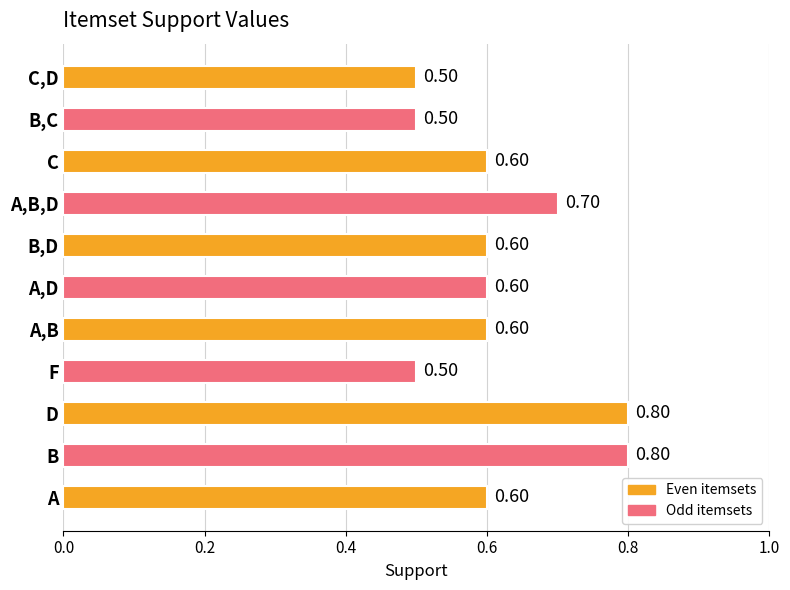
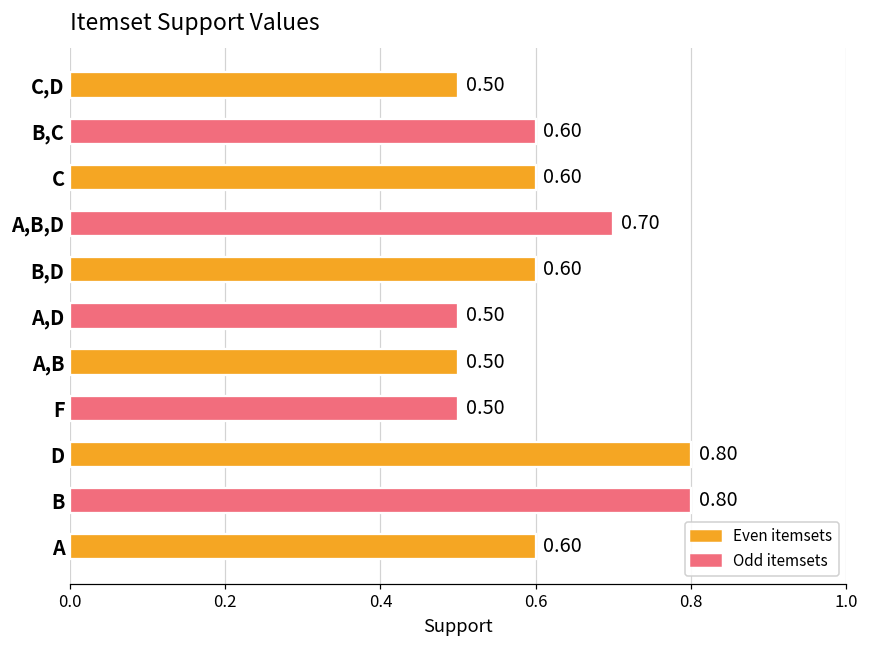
B,C: 0.50 -> 0.60
A,D: 0.60 -> 0.50
A,B: 0.60 -> 0.50
